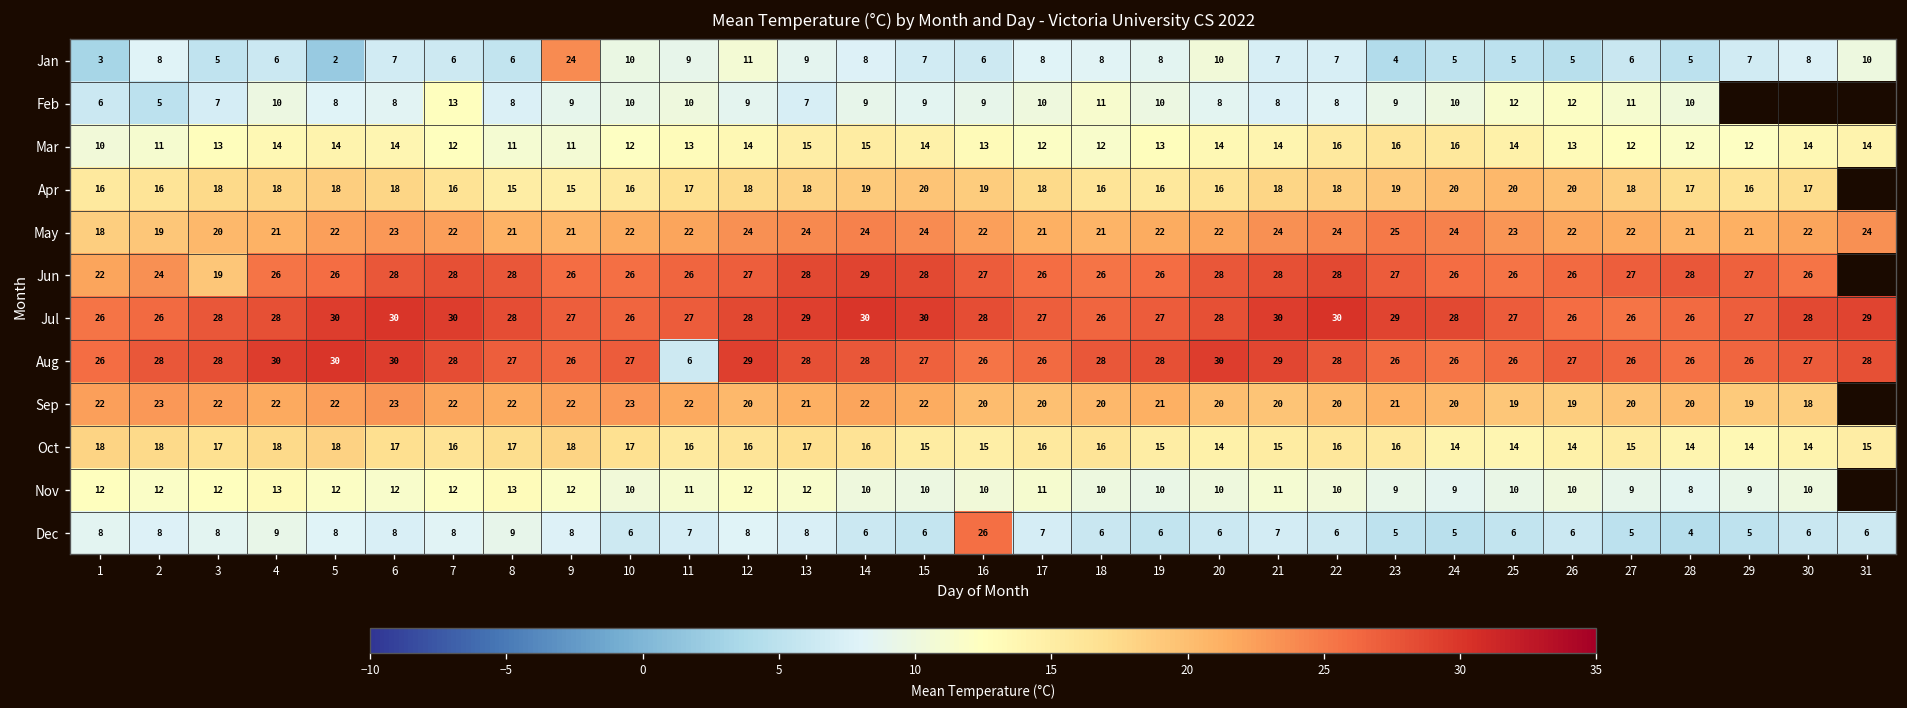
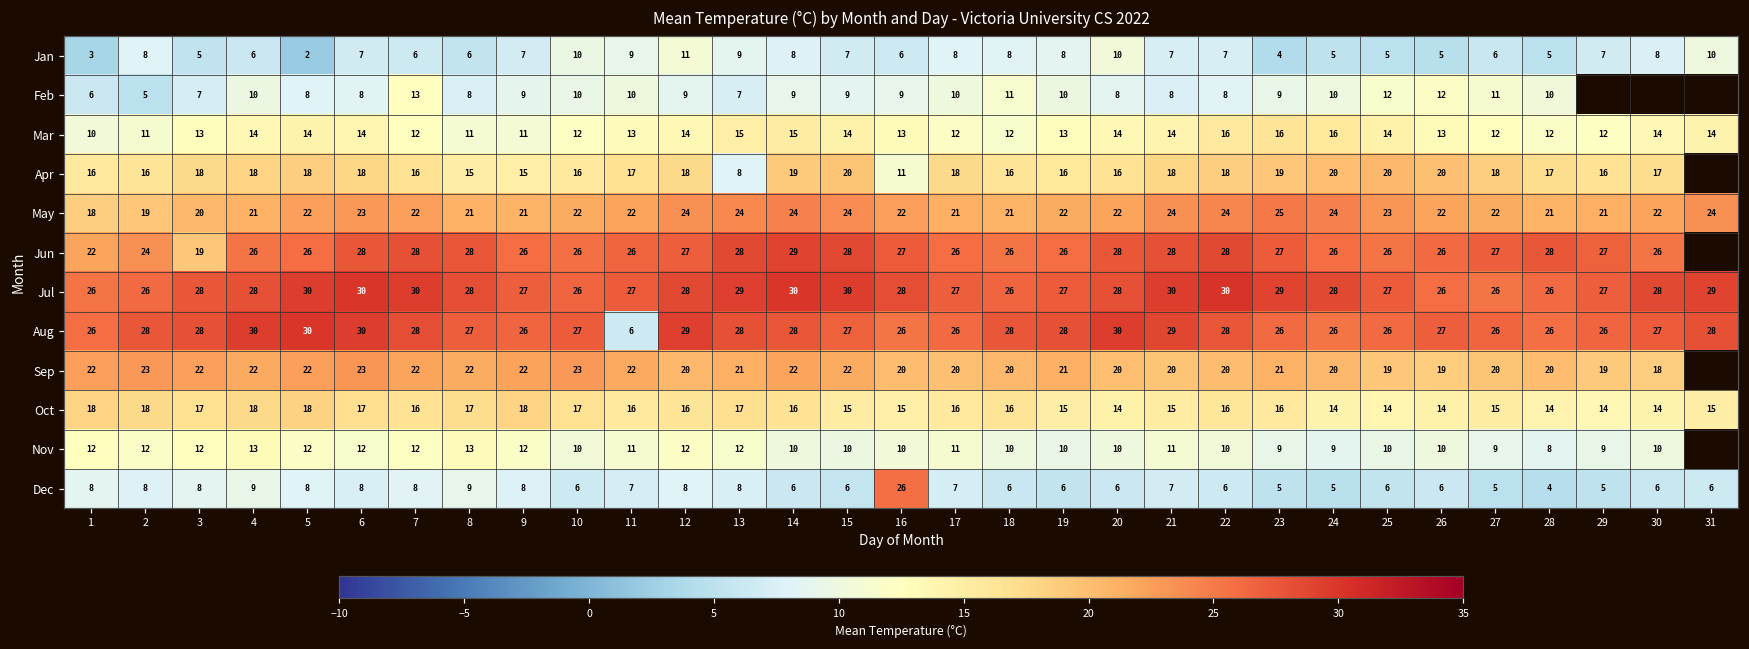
Jan, 9: 24 -> 7
Apr, 13: 18 -> 8
Apr, 16: 19 -> 11
